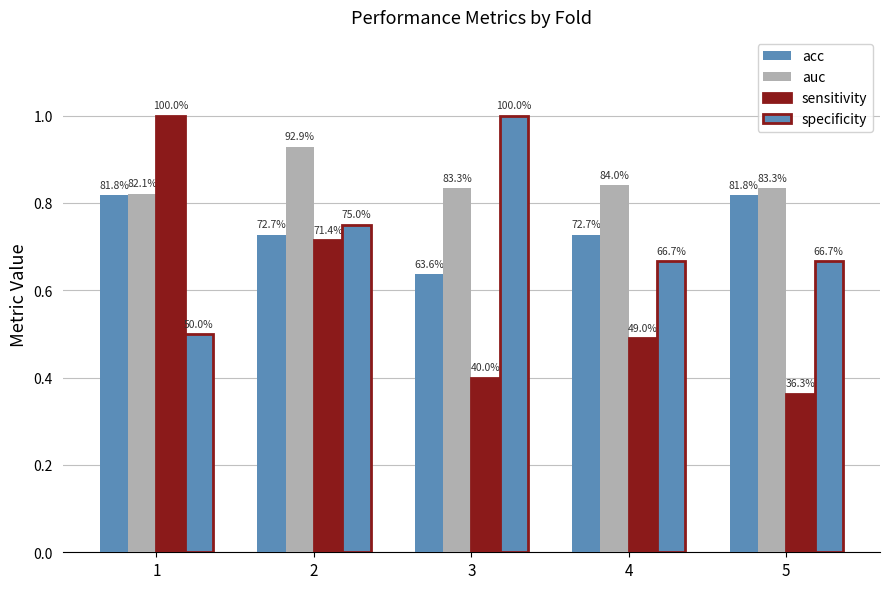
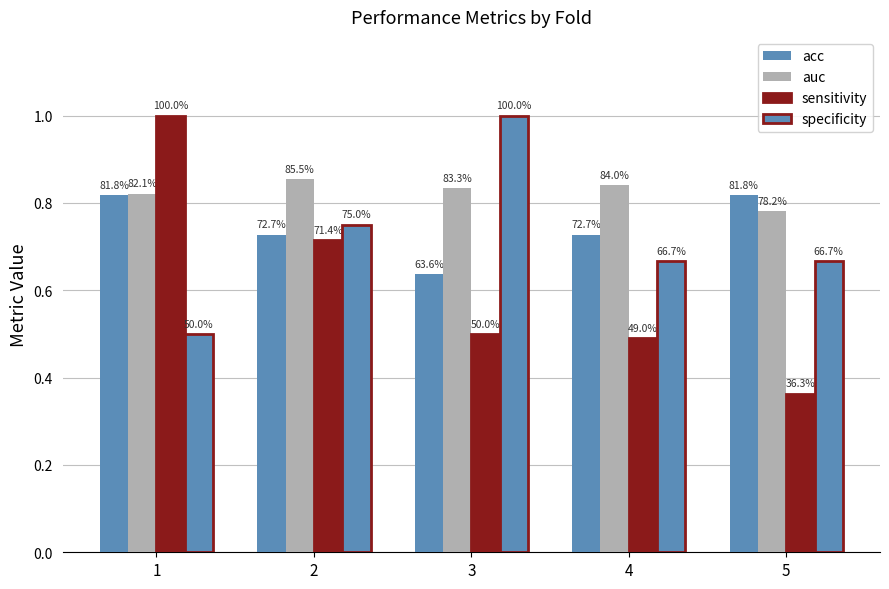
auc, 2: 92.9% -> 85.5%
sensitivity, 3: 40.0% -> 50.0%
auc, 5: 83.3% -> 78.2%
